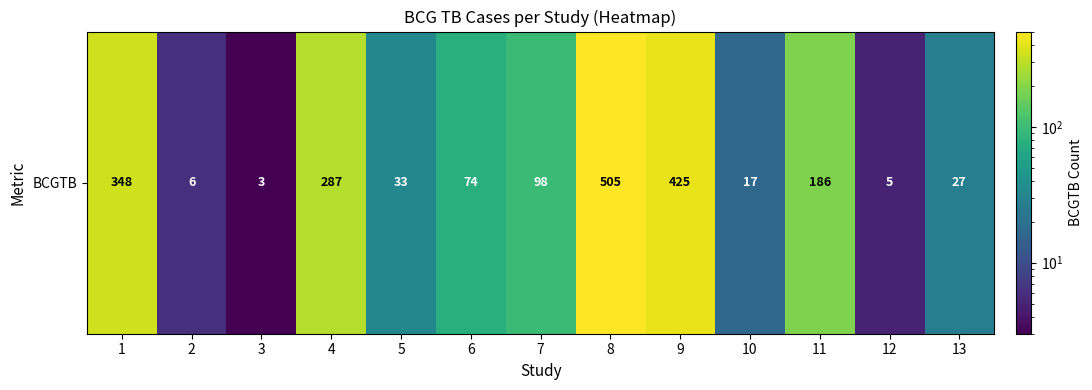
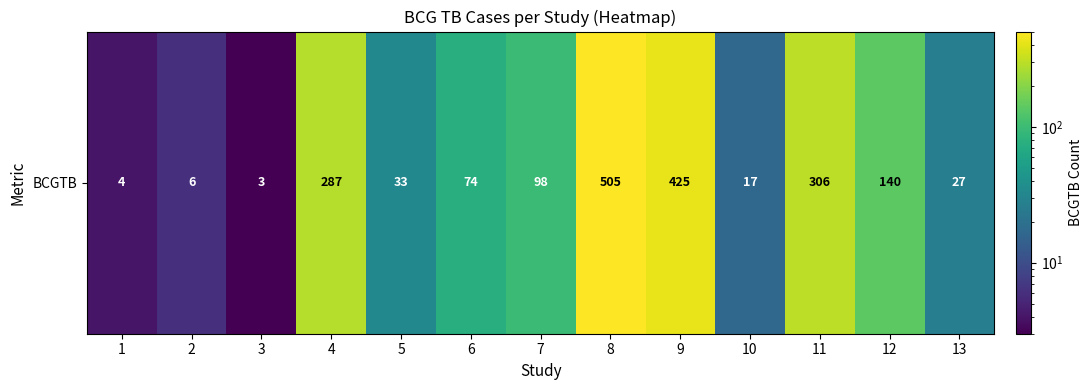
BCGTB, 1: 348 -> 4
BCGTB, 11: 186 -> 306
BCGTB, 12: 5 -> 140
